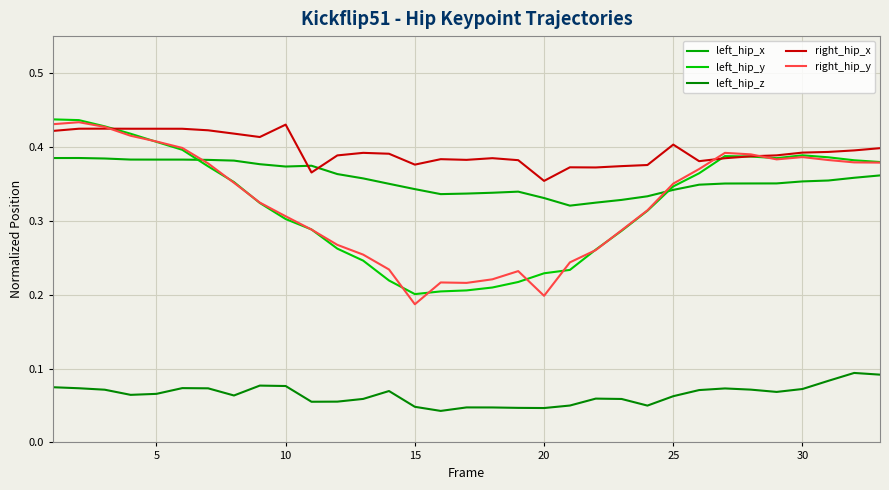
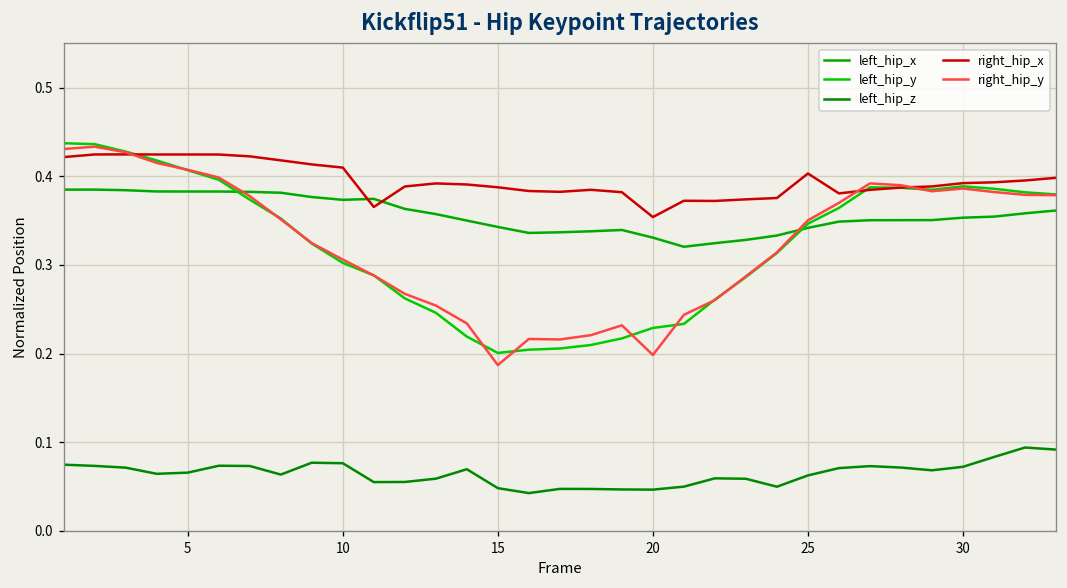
right_hip_x, 10: 0.43 -> 0.41
right_hip_x, 15: 0.38 -> 0.39
